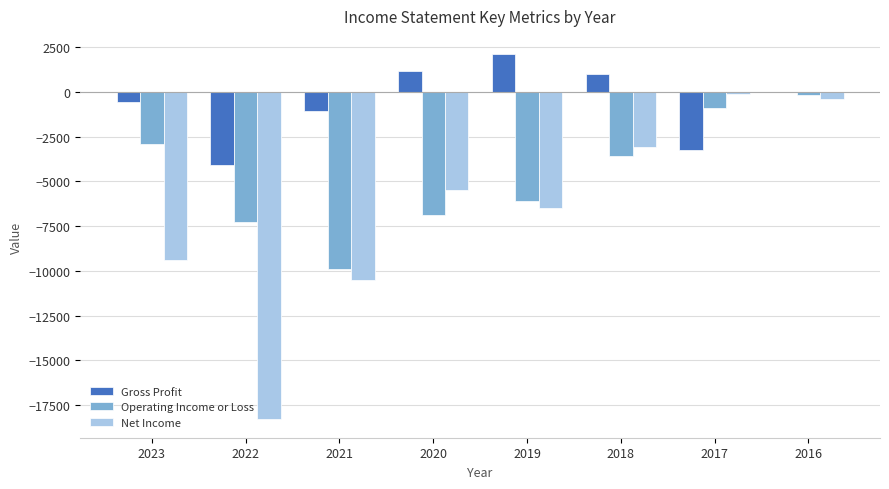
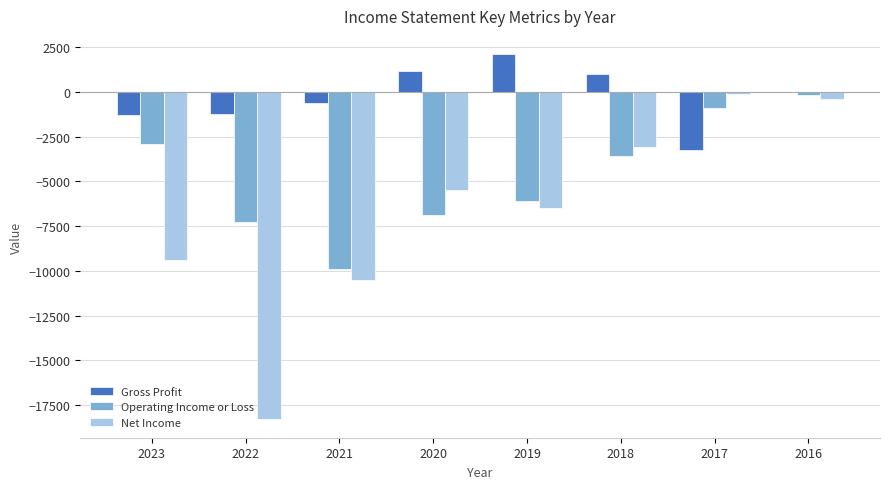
Gross Profit, 2023: -600 -> -1300
Gross Profit, 2022: -4100 -> -1300
Gross Profit, 2021: -1100 -> -600
